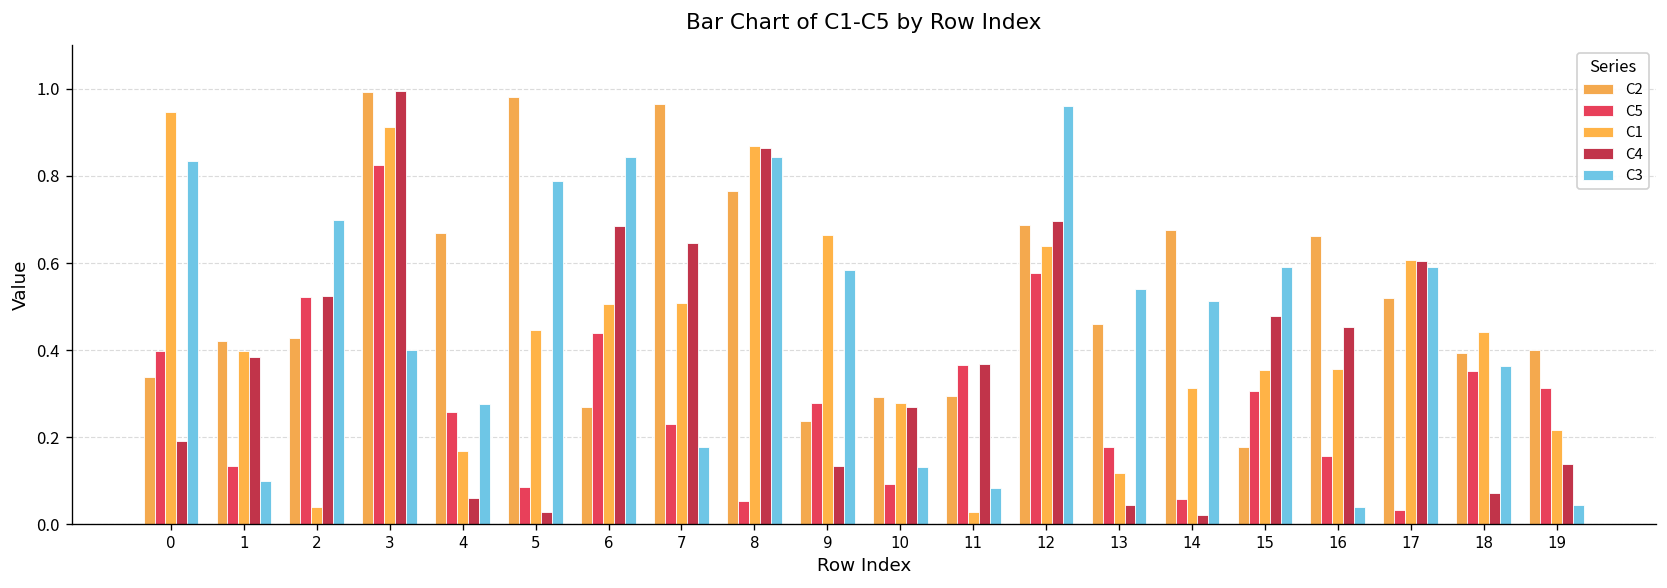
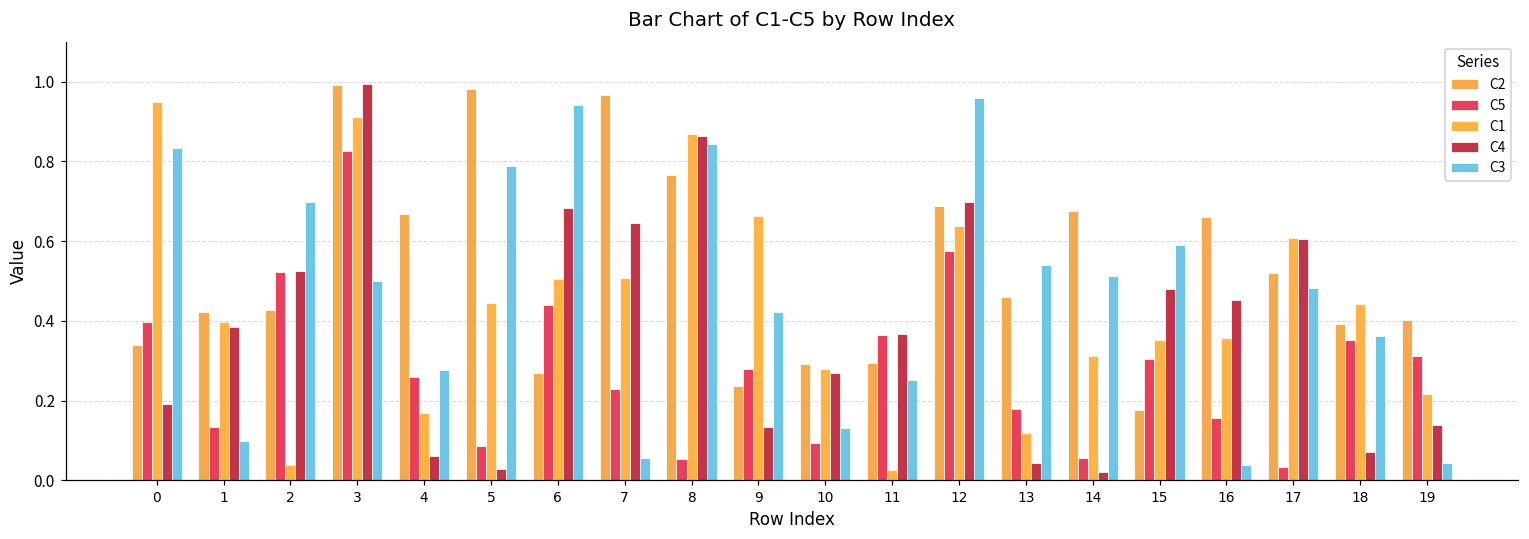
C3, 3: 0.4 -> 0.5
C3, 6: 0.84 -> 0.94
C3, 7: 0.18 -> 0.06
C3, 9: 0.58 -> 0.42
C3, 11: 0.08 -> 0.25
C3, 17: 0.59 -> 0.48
